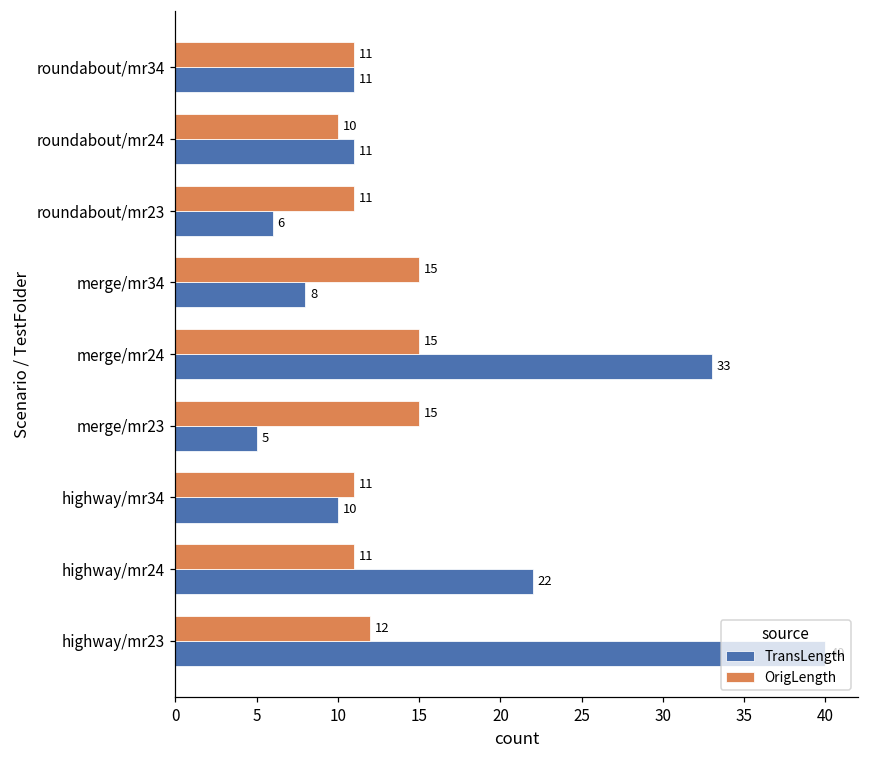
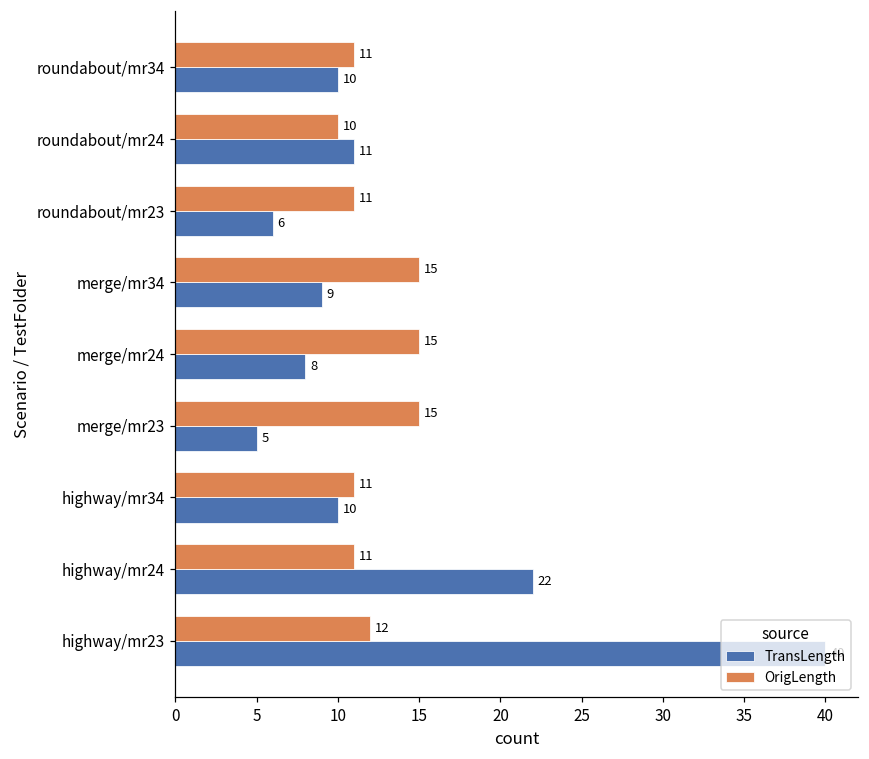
TransLength, roundabout/mr34: 11 -> 10
TransLength, merge/mr34: 8 -> 9
TransLength, merge/mr24: 33 -> 8
